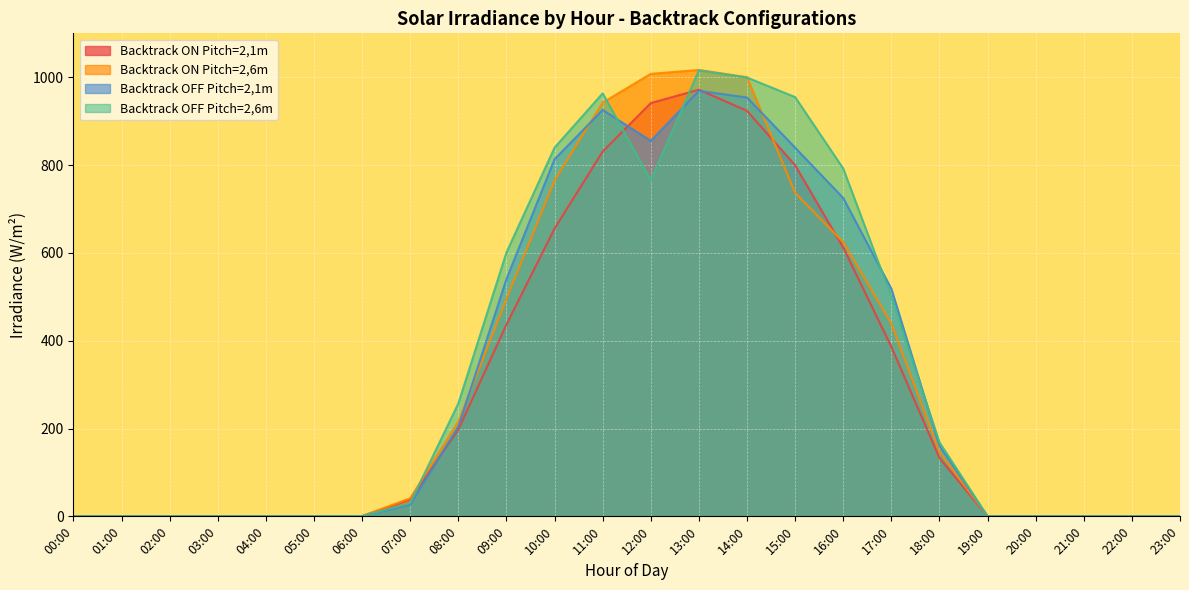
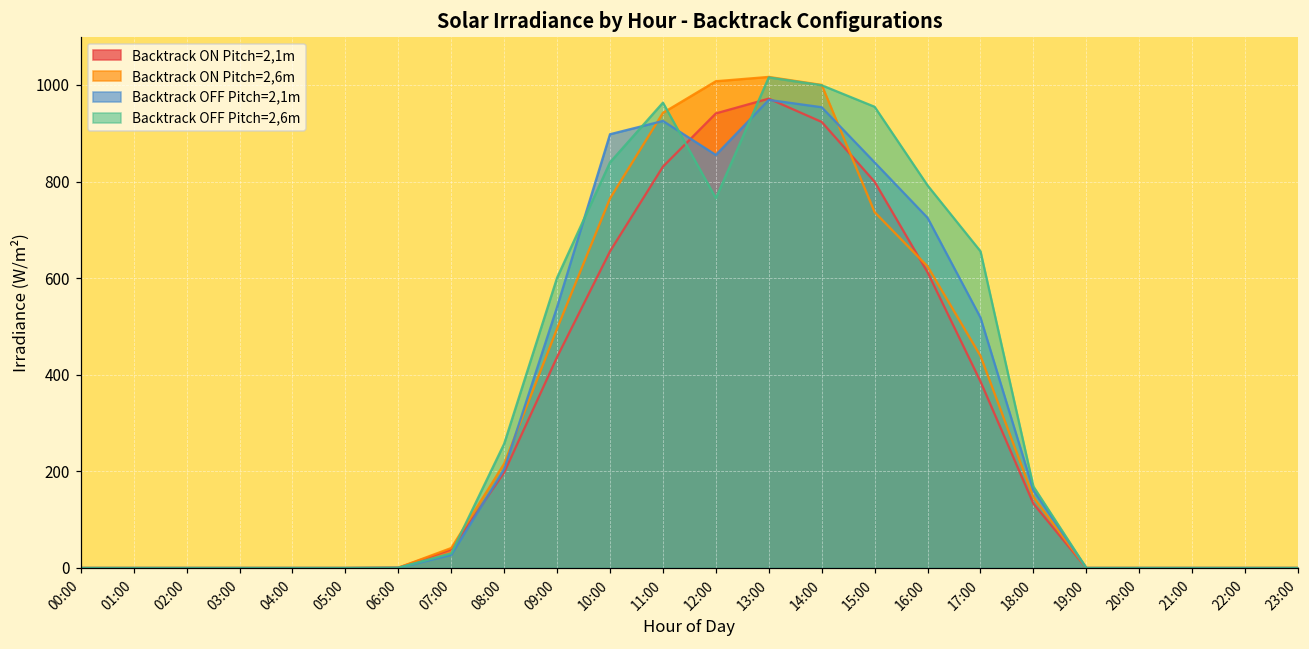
Backtrack OFF Pitch=2,1m, 10:00: 810 -> 900
Backtrack OFF Pitch=2,6m, 17:00: 500 -> 660
